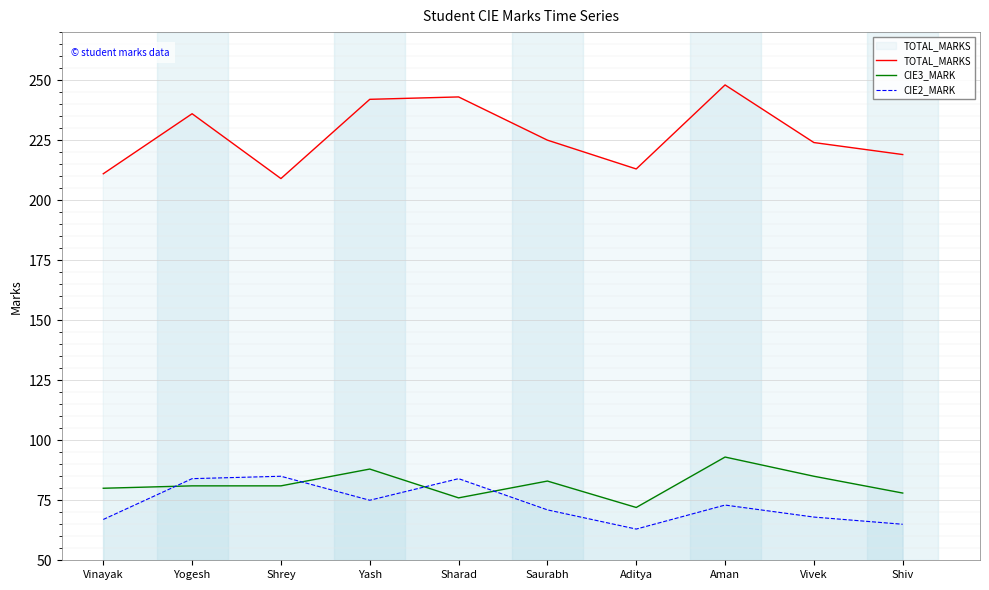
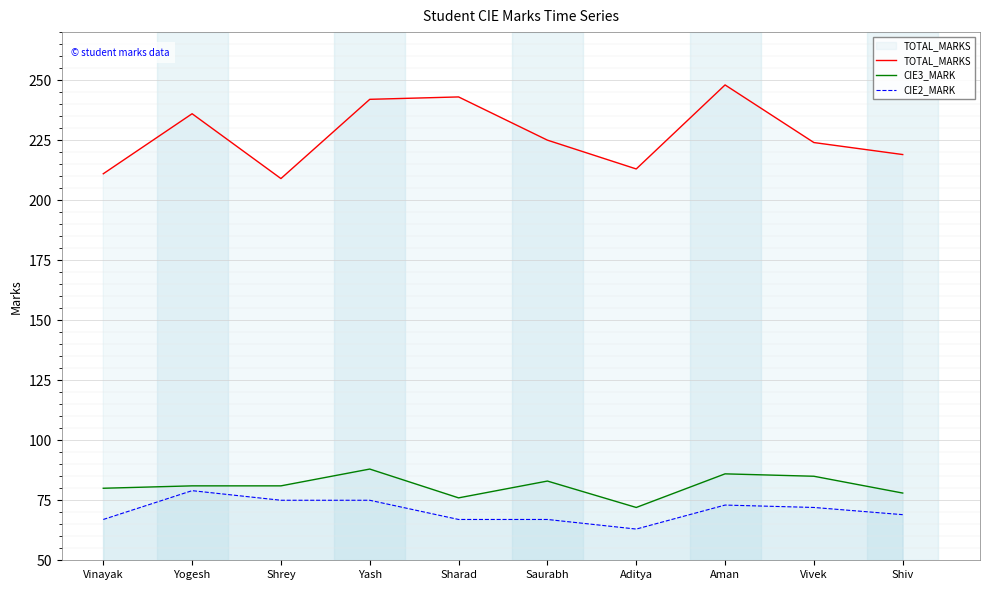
CIE2_MARK, Yogesh: 84 -> 79
CIE2_MARK, Shrey: 85 -> 75
CIE2_MARK, Sharad: 84 -> 67
CIE2_MARK, Saurabh: 71 -> 67
CIE3_MARK, Aman: 93 -> 86
CIE2_MARK, Vivek: 68 -> 72
CIE2_MARK, Shiv: 65 -> 69
